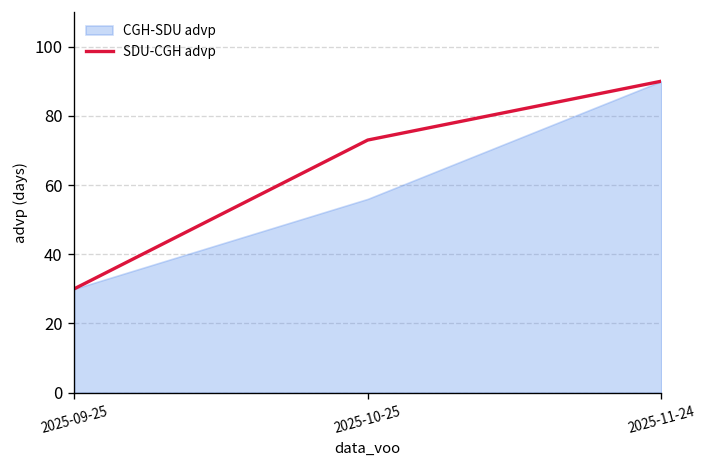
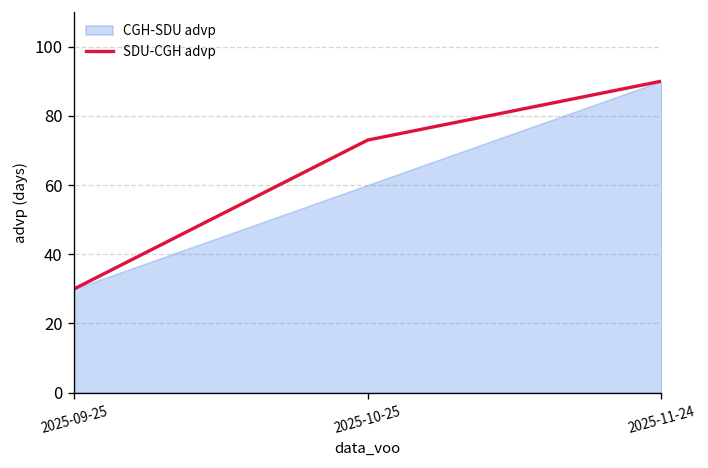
CGH-SDU advp, 2025-10-25: 56 -> 60
